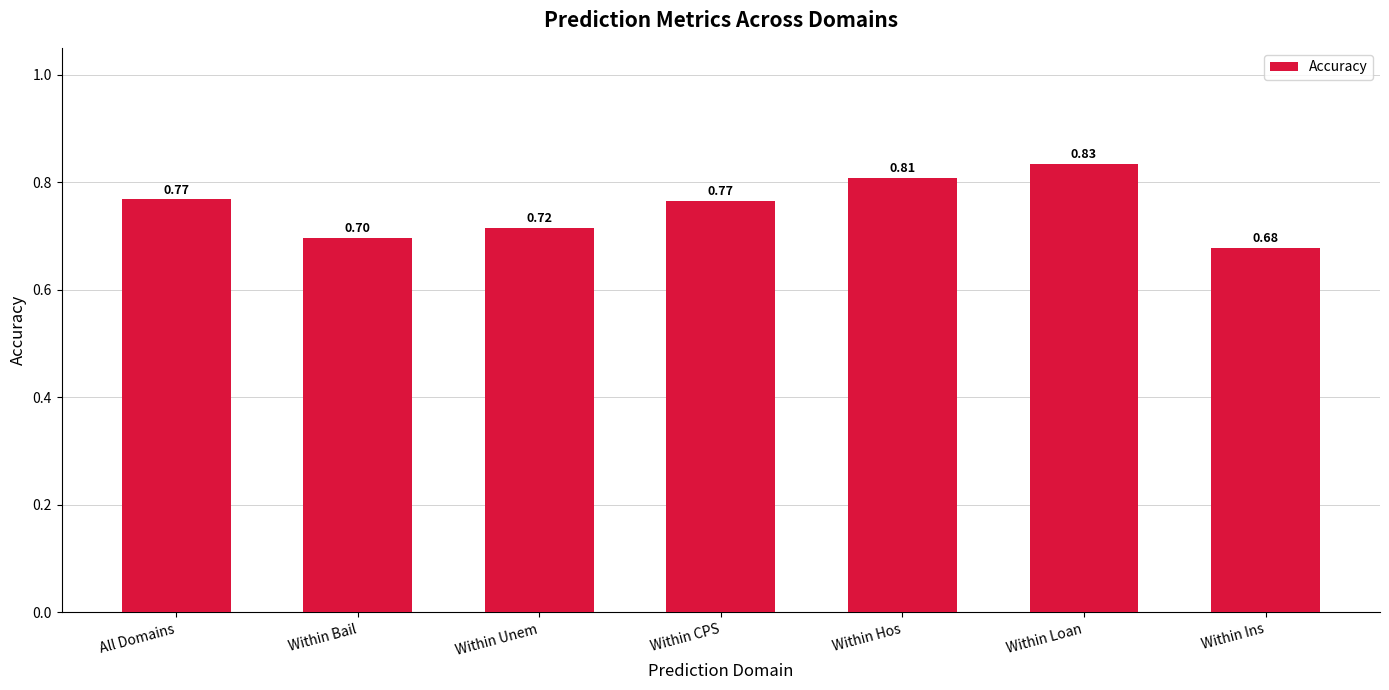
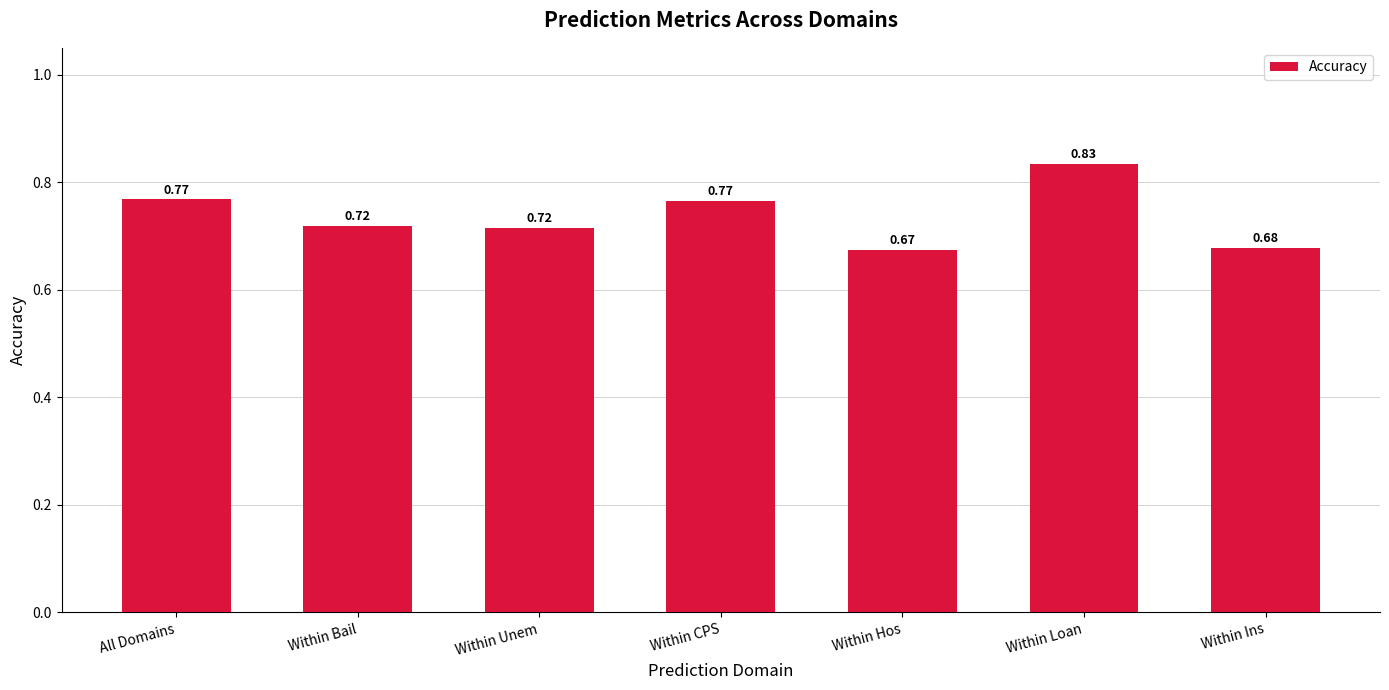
Within Bail: 0.70 -> 0.72
Within Hos: 0.81 -> 0.67
